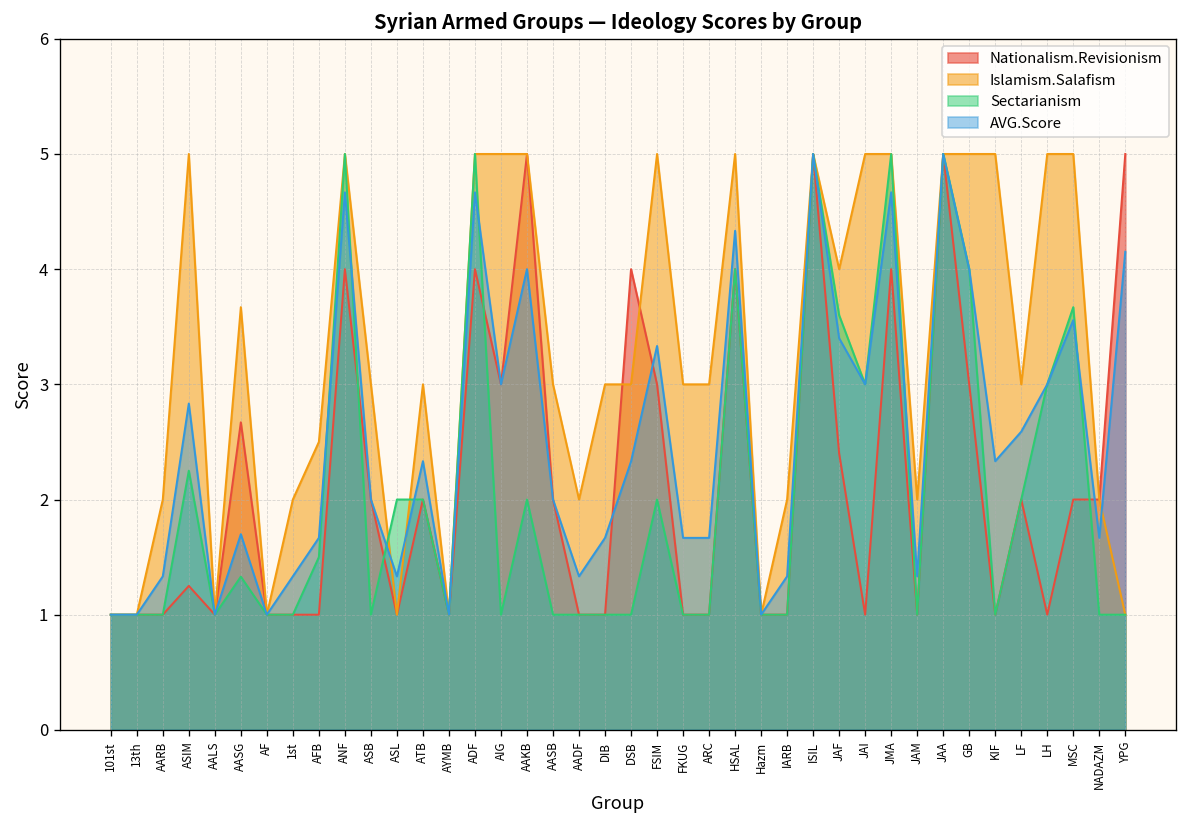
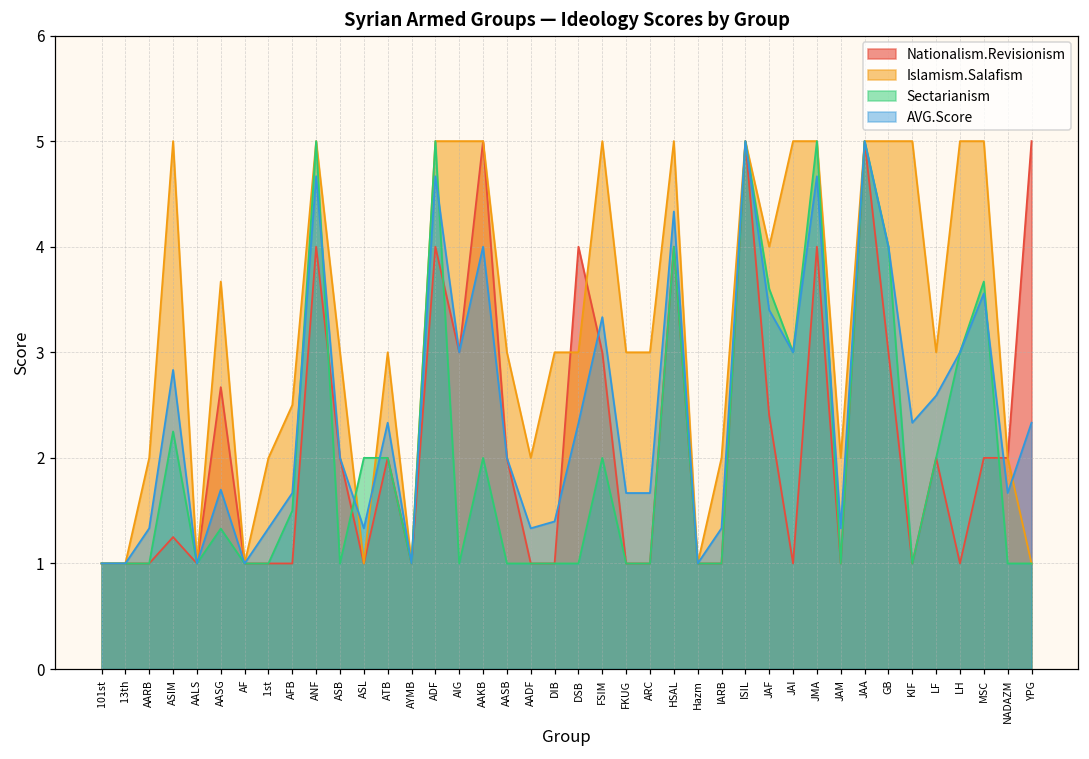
AVG.Score, DIB: 1.7 -> 1.4
AVG.Score, YPG: 4.2 -> 2.3
